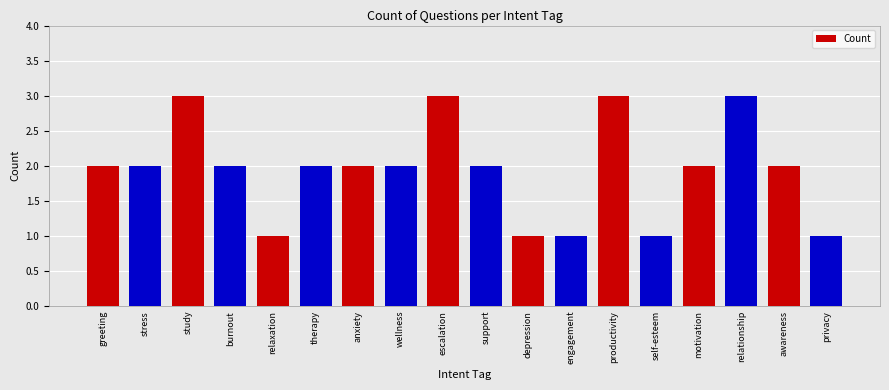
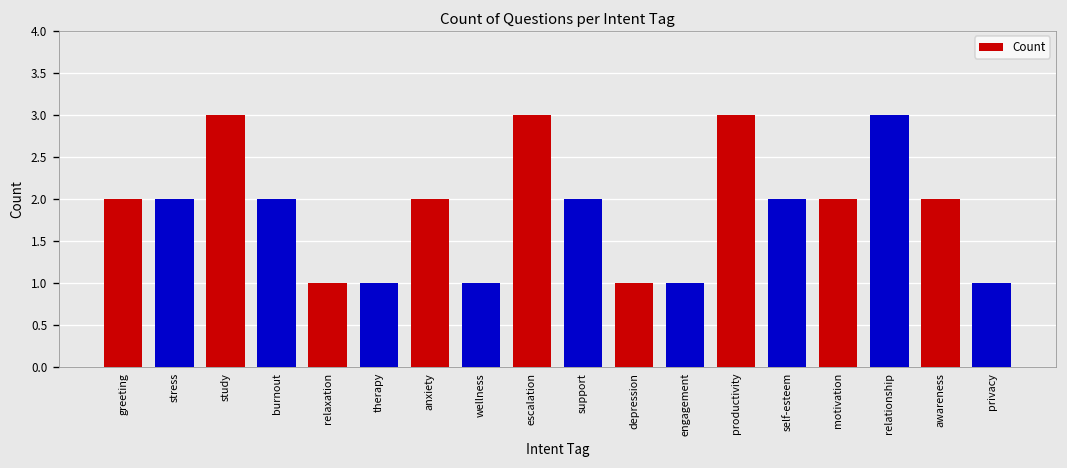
therapy: 2 -> 1
wellness: 2 -> 1
self-esteem: 1 -> 2
